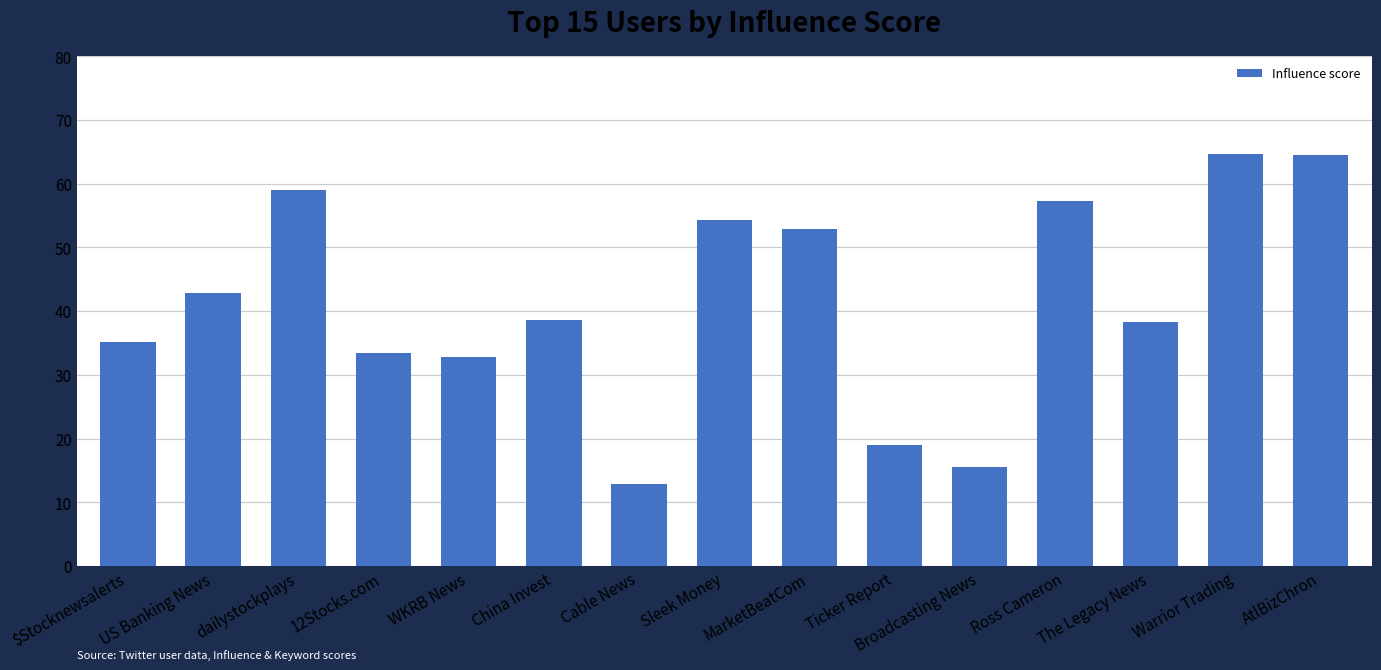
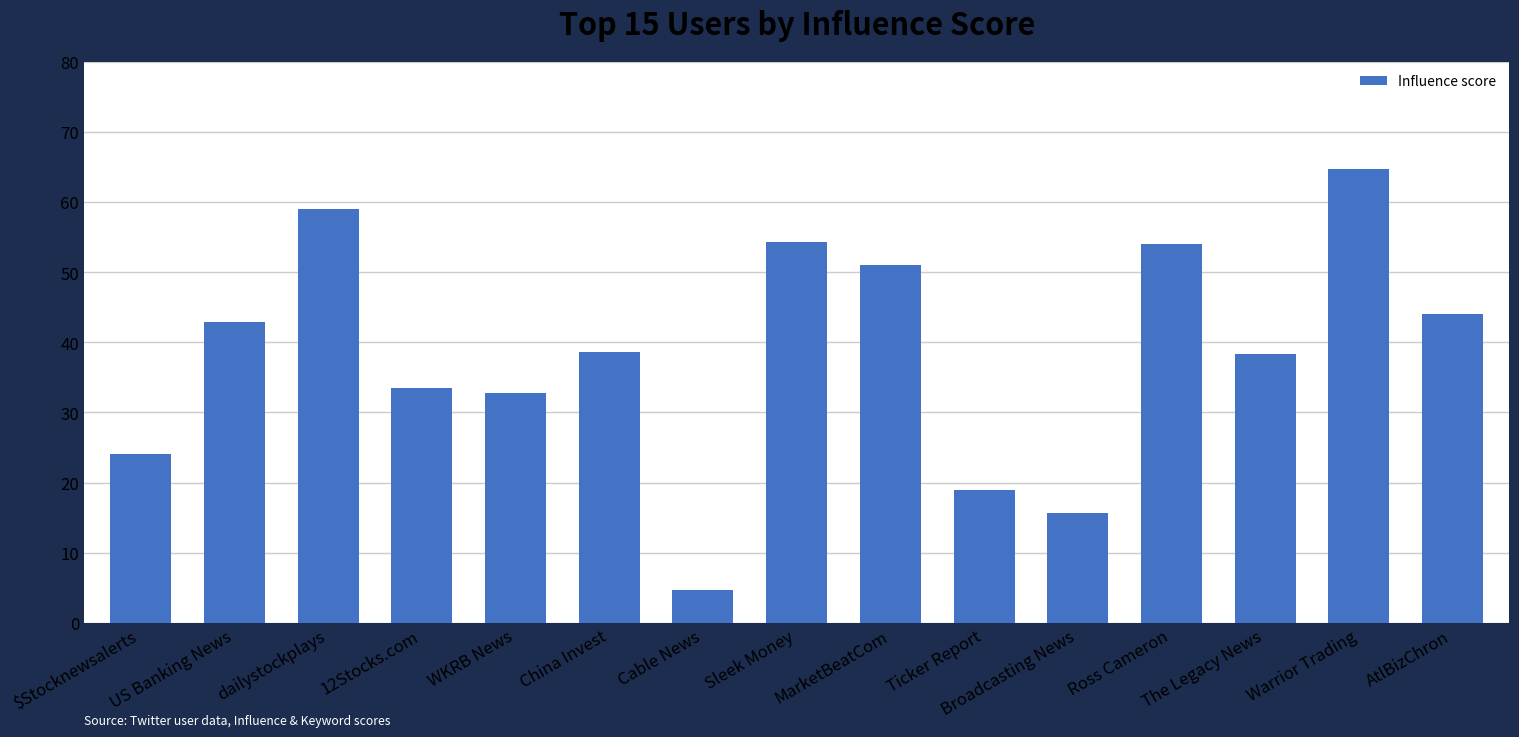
$Stocknewsalerts: 35 -> 24
Cable News: 13 -> 5
MarketBeatCom: 53 -> 51
Ross Cameron: 57 -> 54
AtlBizChron: 64 -> 44
